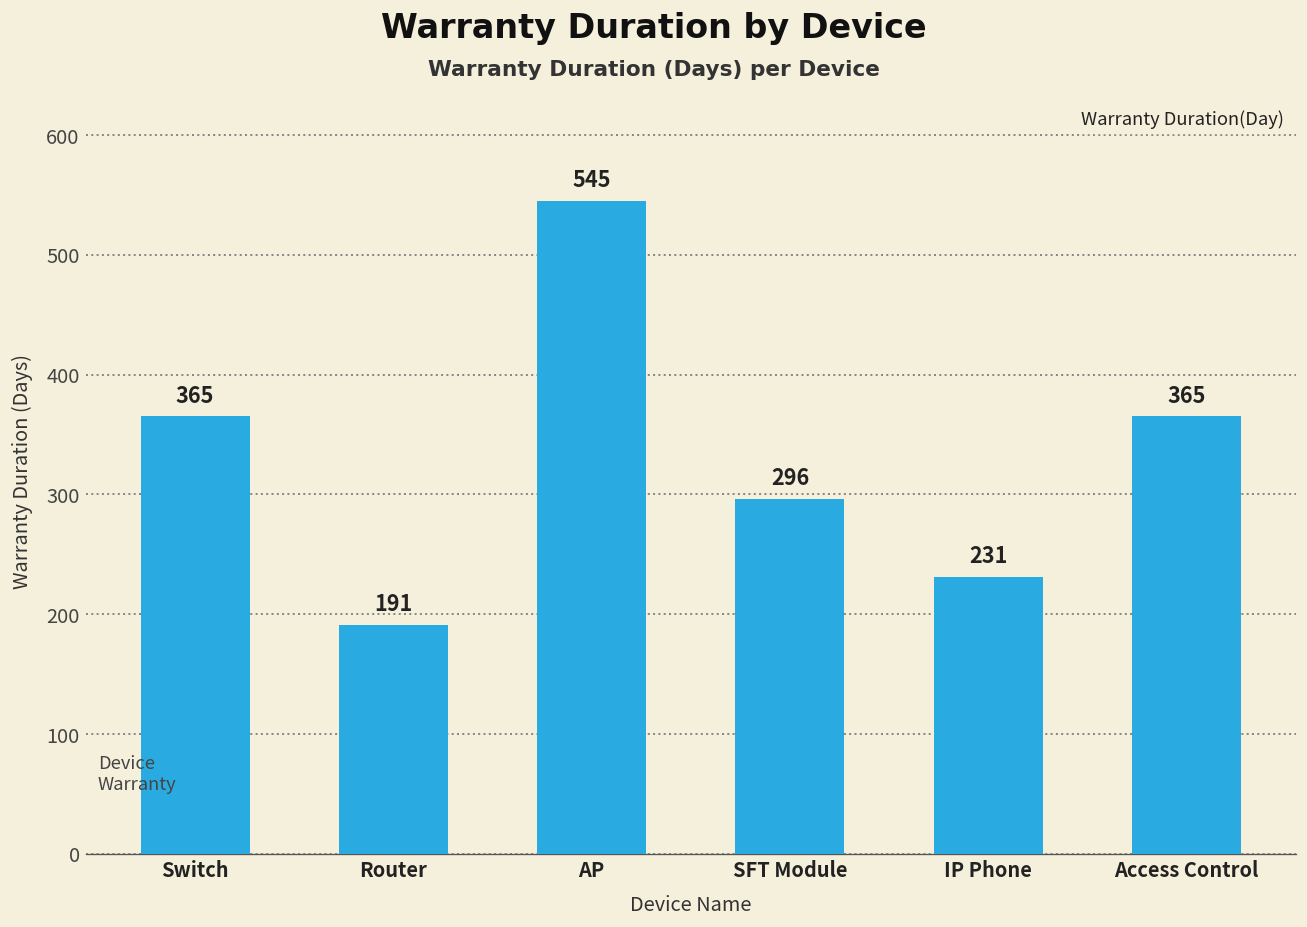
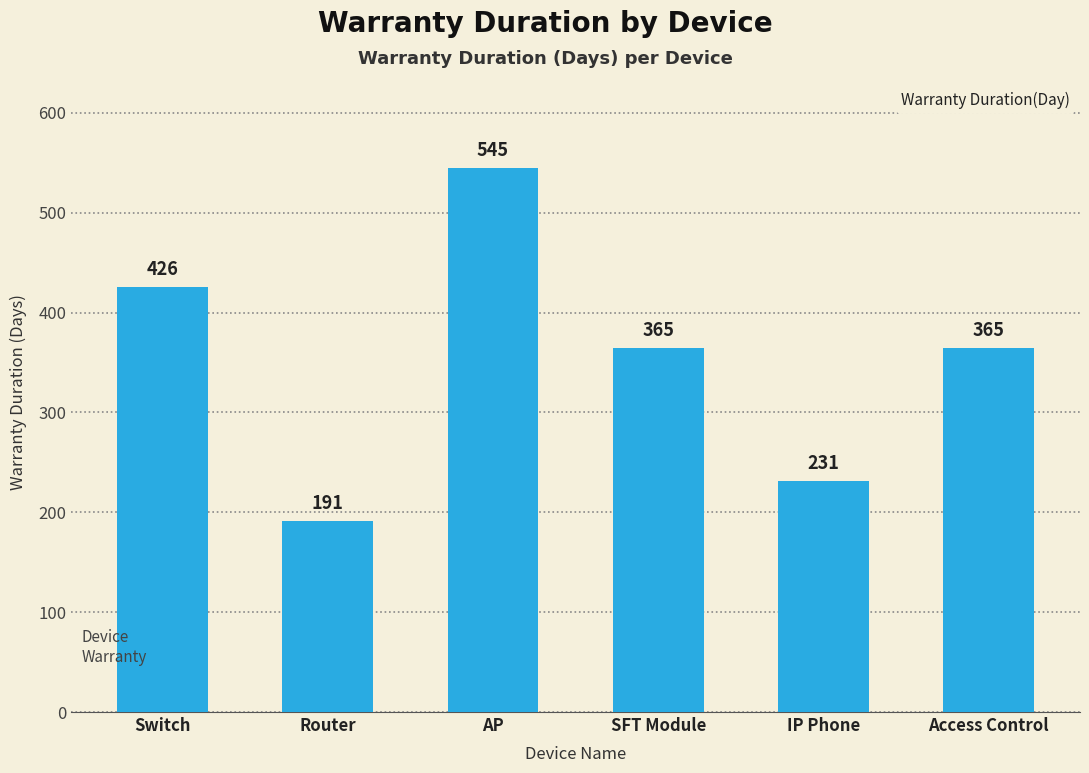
Switch: 365 -> 426
SFT Module: 296 -> 365
